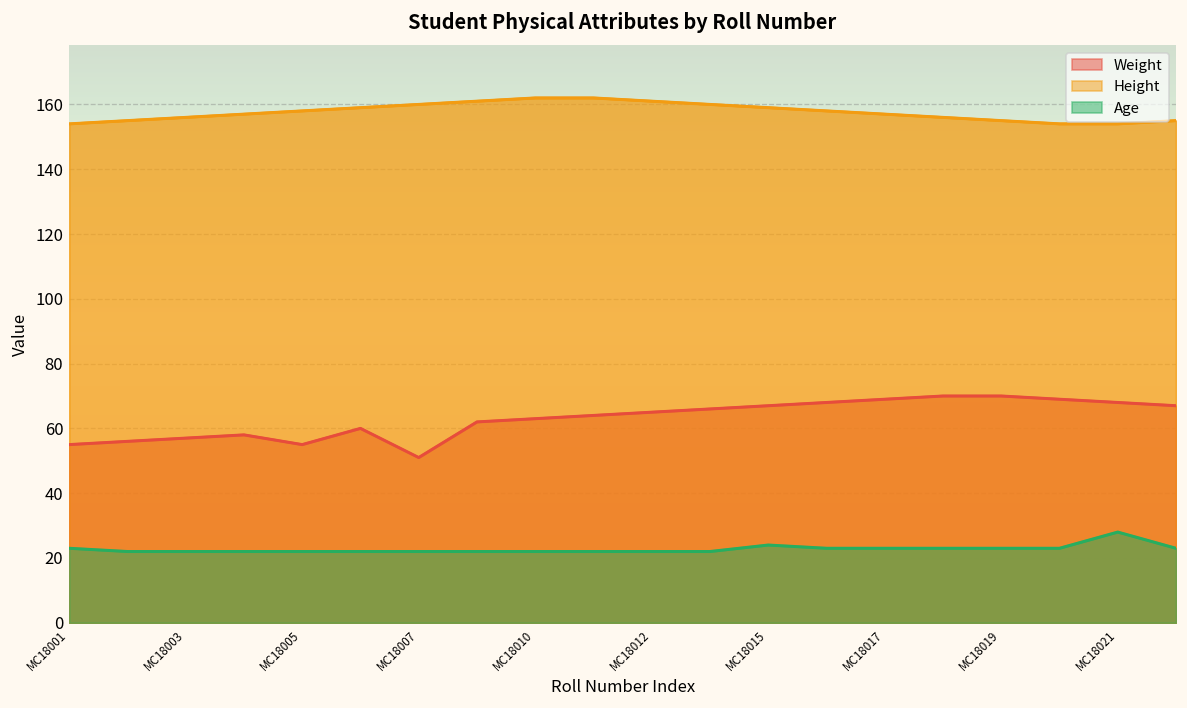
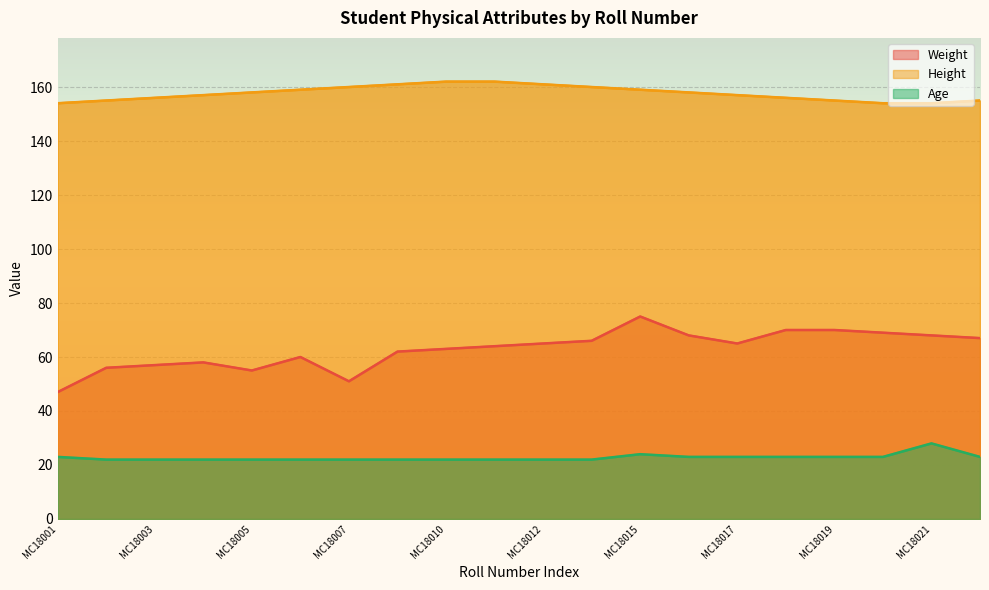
Weight, MC18001: 55 -> 47
Weight, MC18015: 67 -> 75
Weight, MC18017: 69 -> 65
